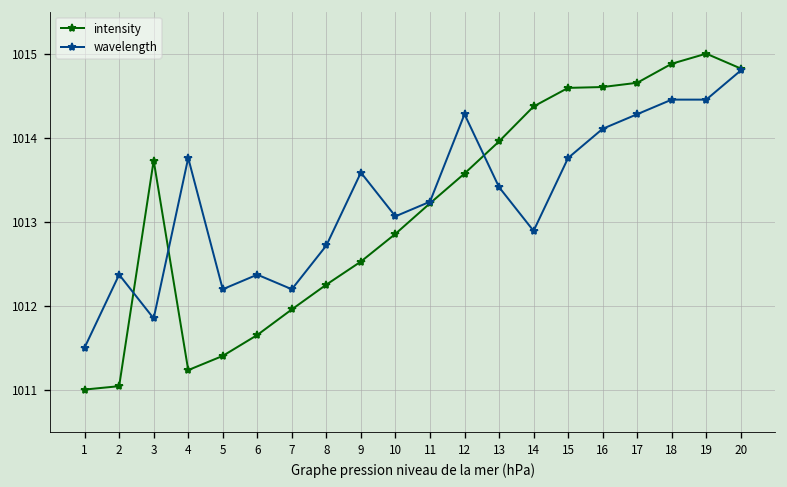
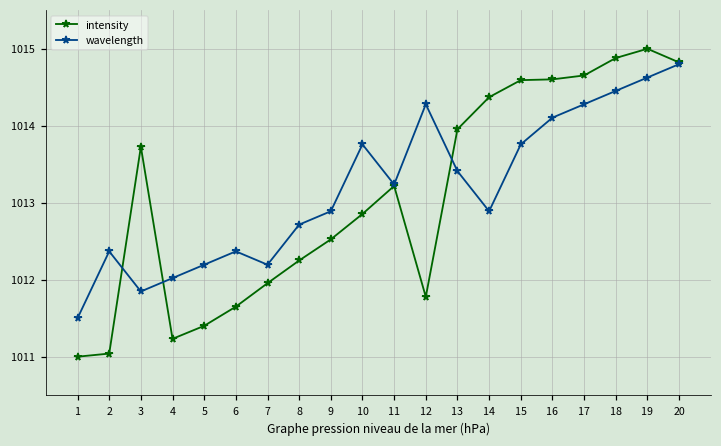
wavelength, 4: 1013.8 -> 1012.0
wavelength, 9: 1013.6 -> 1012.9
wavelength, 10: 1013.1 -> 1013.8
intensity, 12: 1013.6 -> 1011.8
wavelength, 19: 1014.5 -> 1014.6
